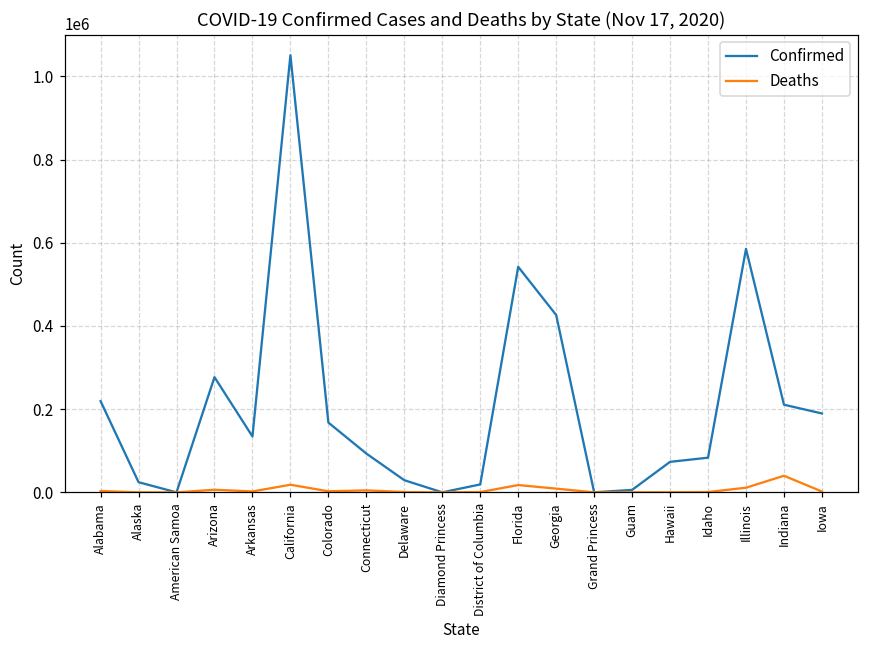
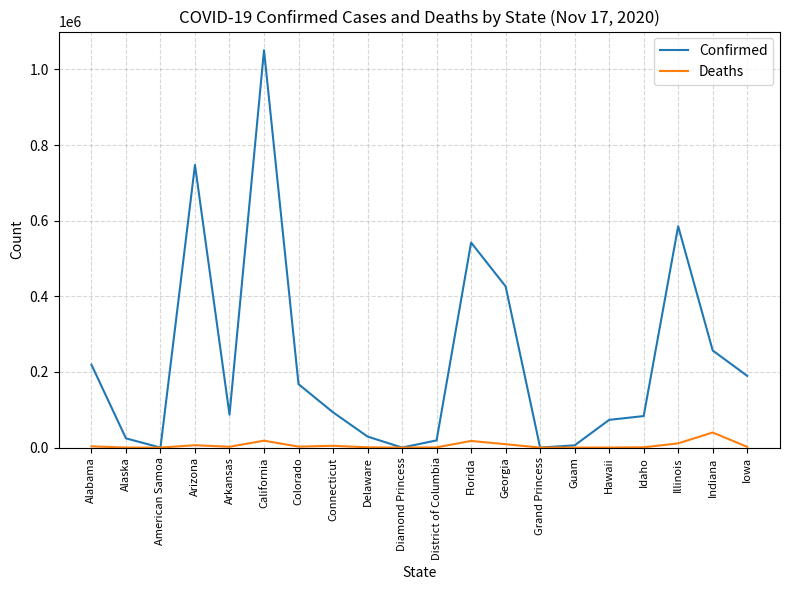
Confirmed, Arizona: 280000 -> 750000
Confirmed, Arkansas: 130000 -> 90000
Confirmed, Indiana: 210000 -> 260000
